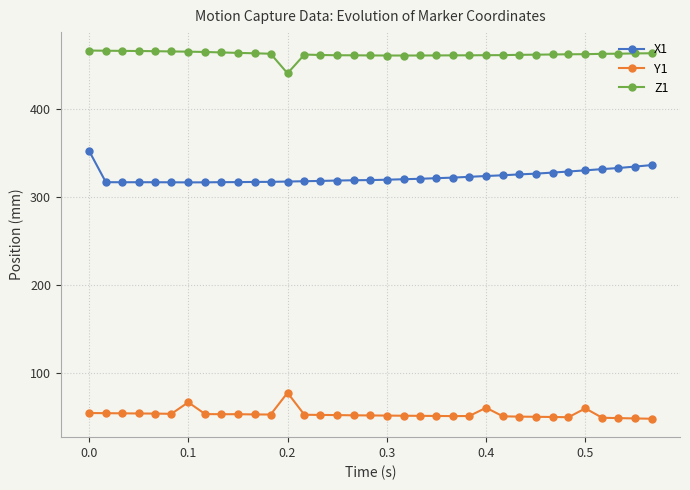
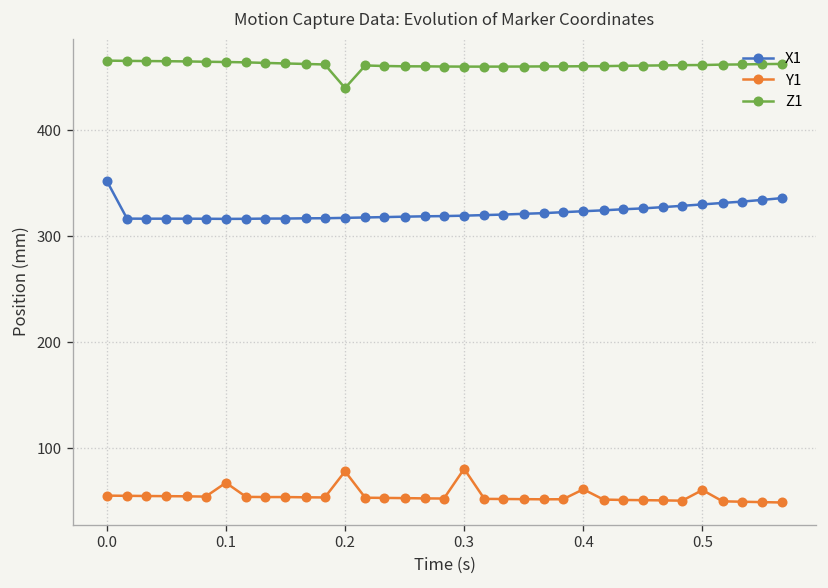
Y1, 0.3: 50 -> 80
